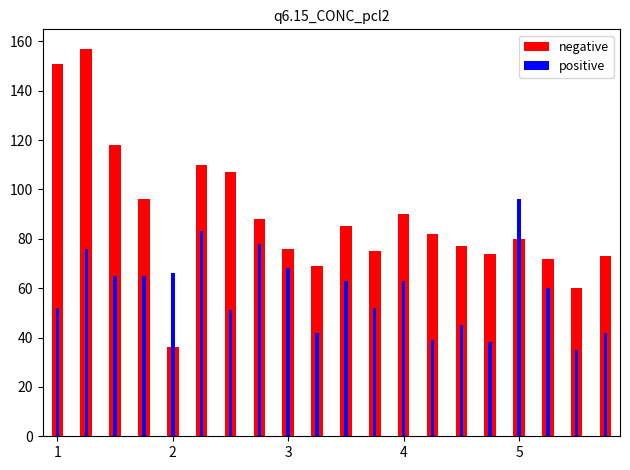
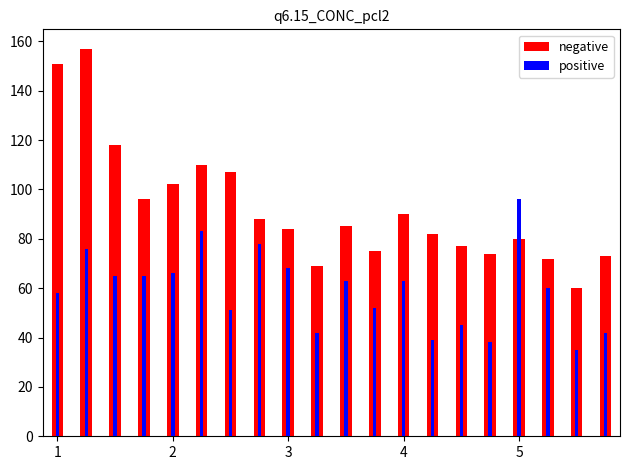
positive, 1: 52 -> 58
negative, 2: 36 -> 102
negative, 3: 76 -> 84
